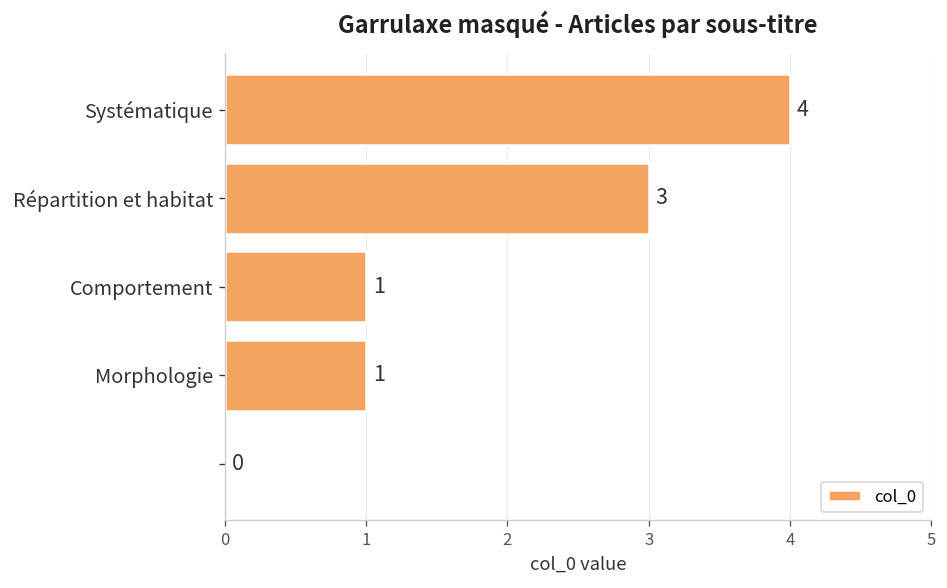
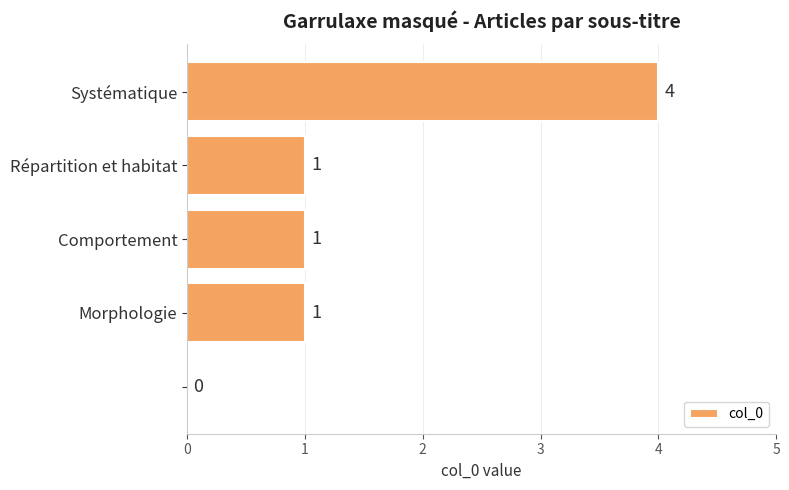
Répartition et habitat: 3 -> 1
